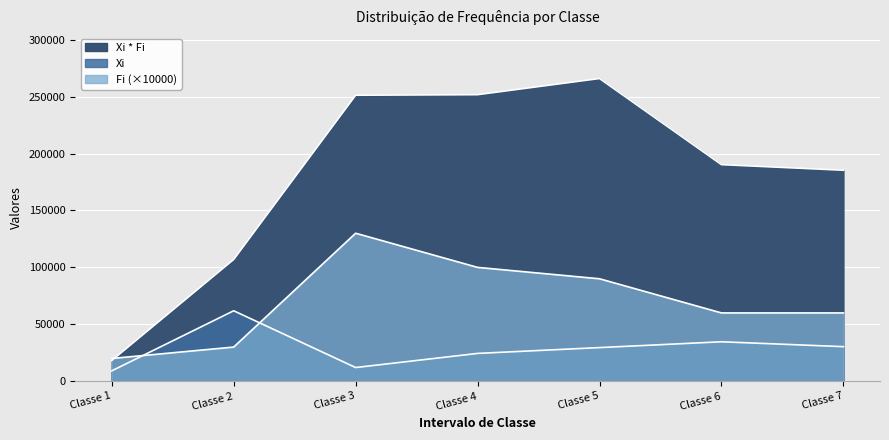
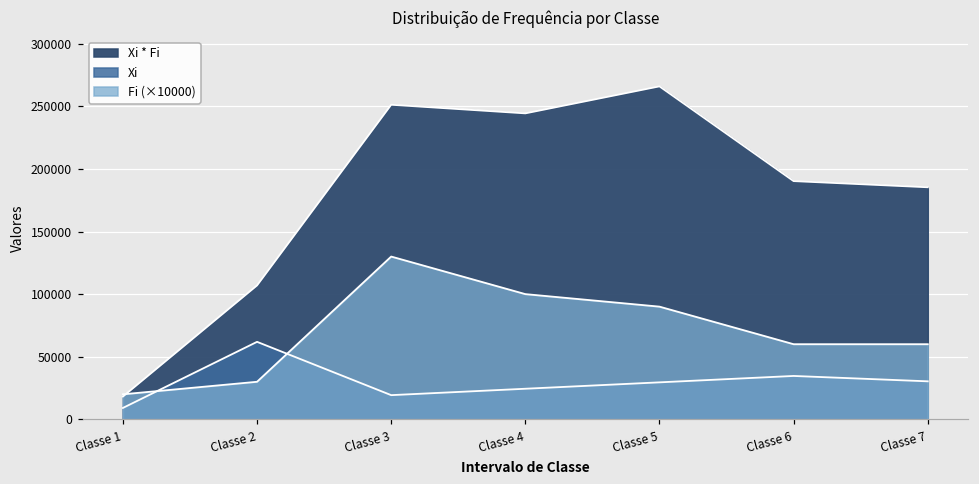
Xi, Classe 3: 12000 -> 19000
Xi * Fi, Classe 4: 252000 -> 244000
